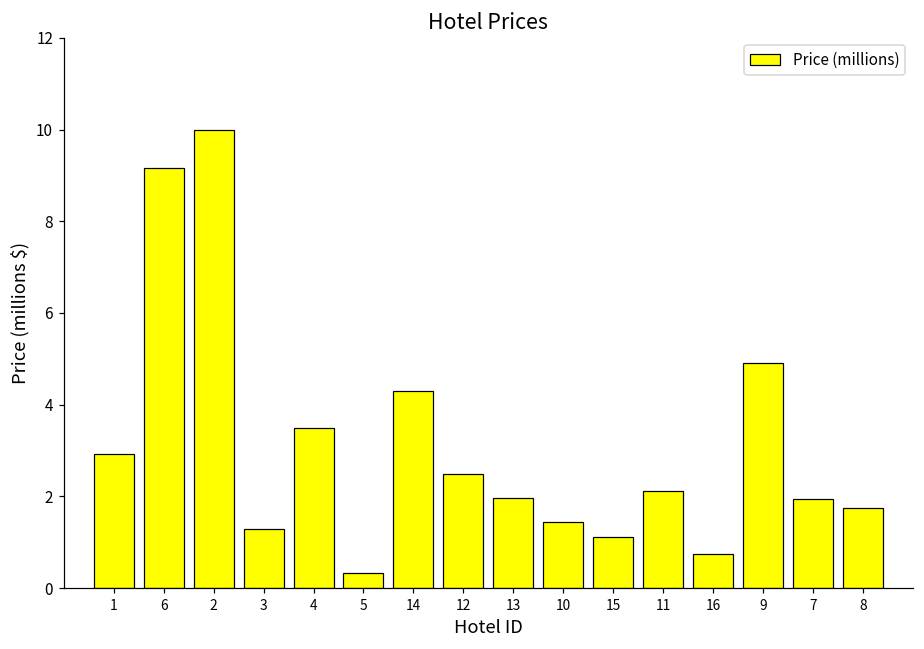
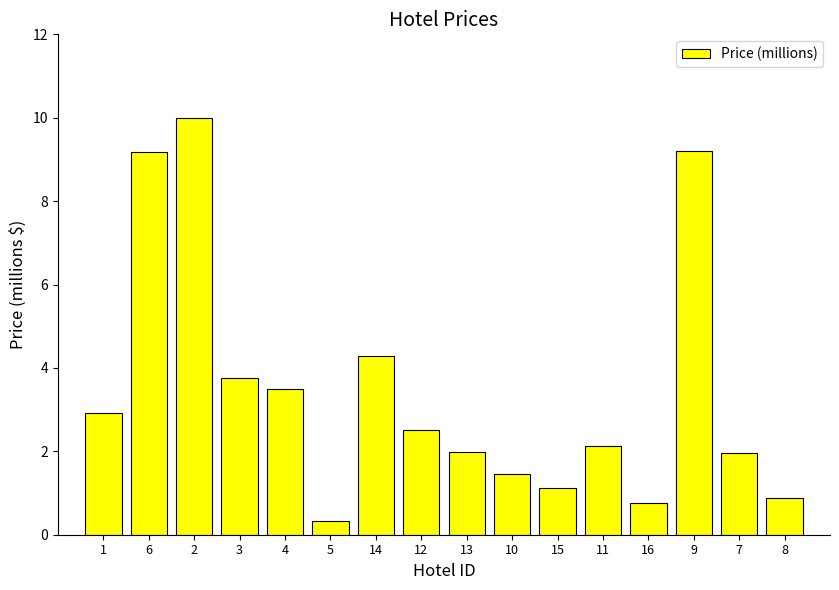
3: 1.3 -> 3.8
9: 4.9 -> 9.2
8: 1.8 -> 0.9
